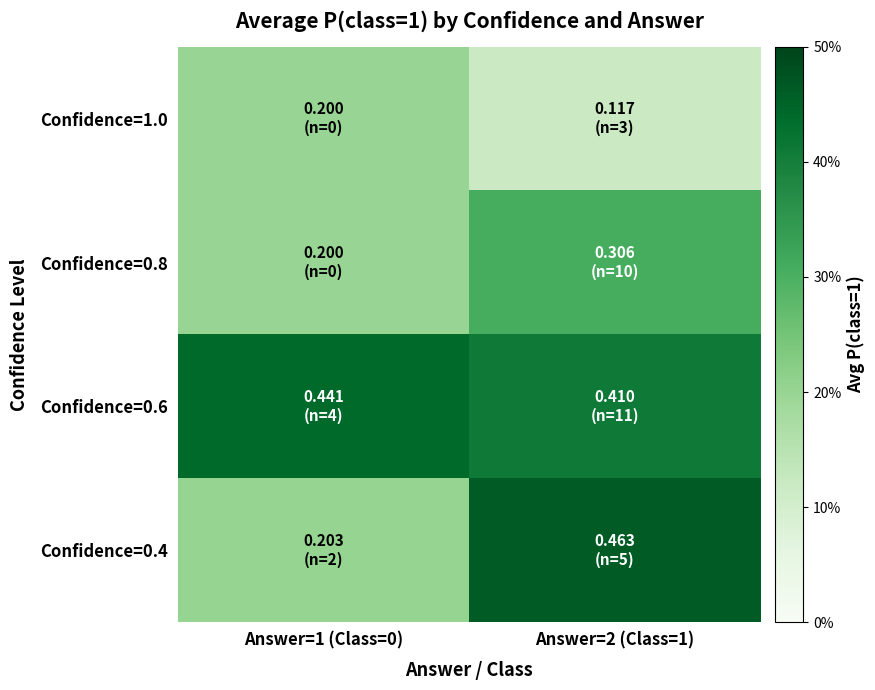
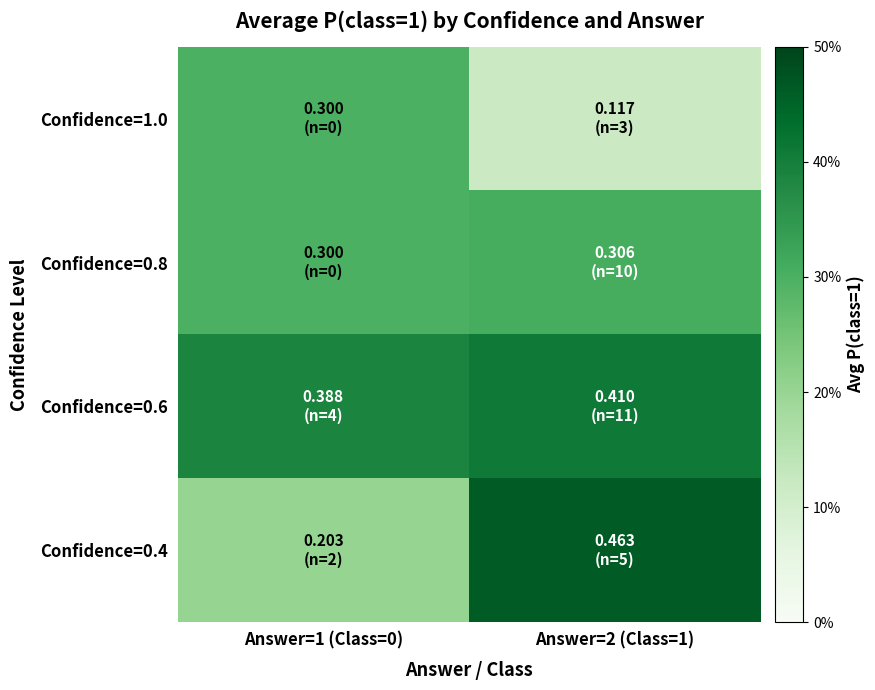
Confidence=1.0, Answer=1 (Class=0): 0.200 -> 0.300
Confidence=0.8, Answer=1 (Class=0): 0.200 -> 0.300
Confidence=0.6, Answer=1 (Class=0): 0.441 -> 0.388
